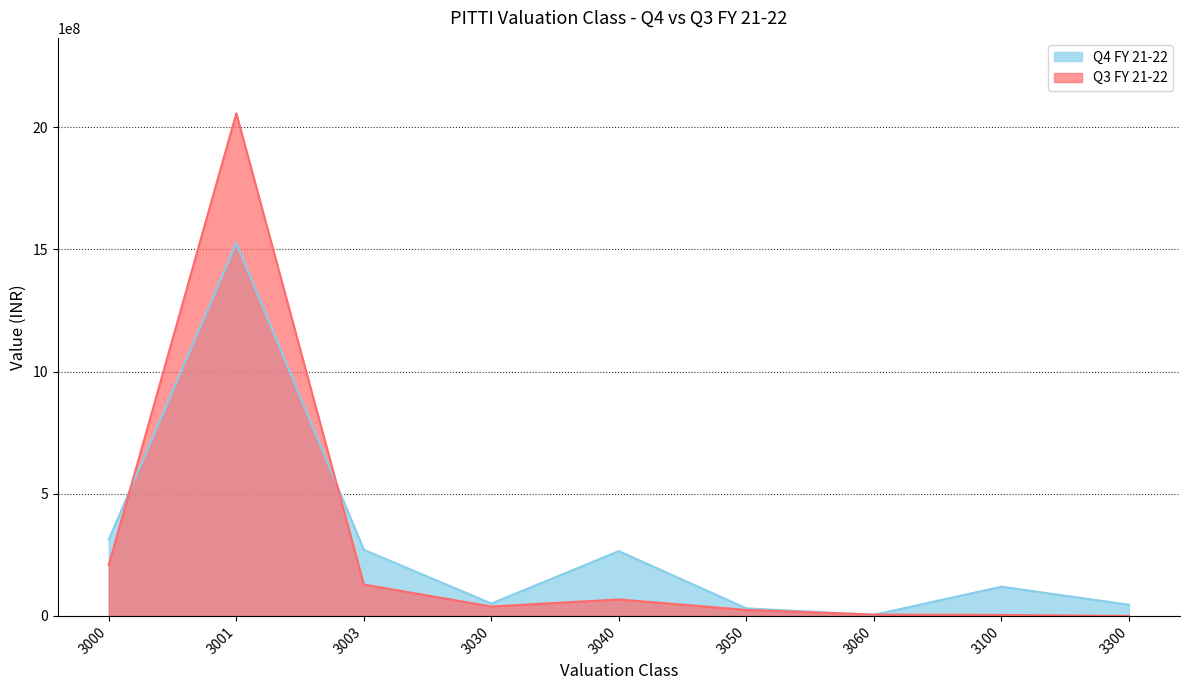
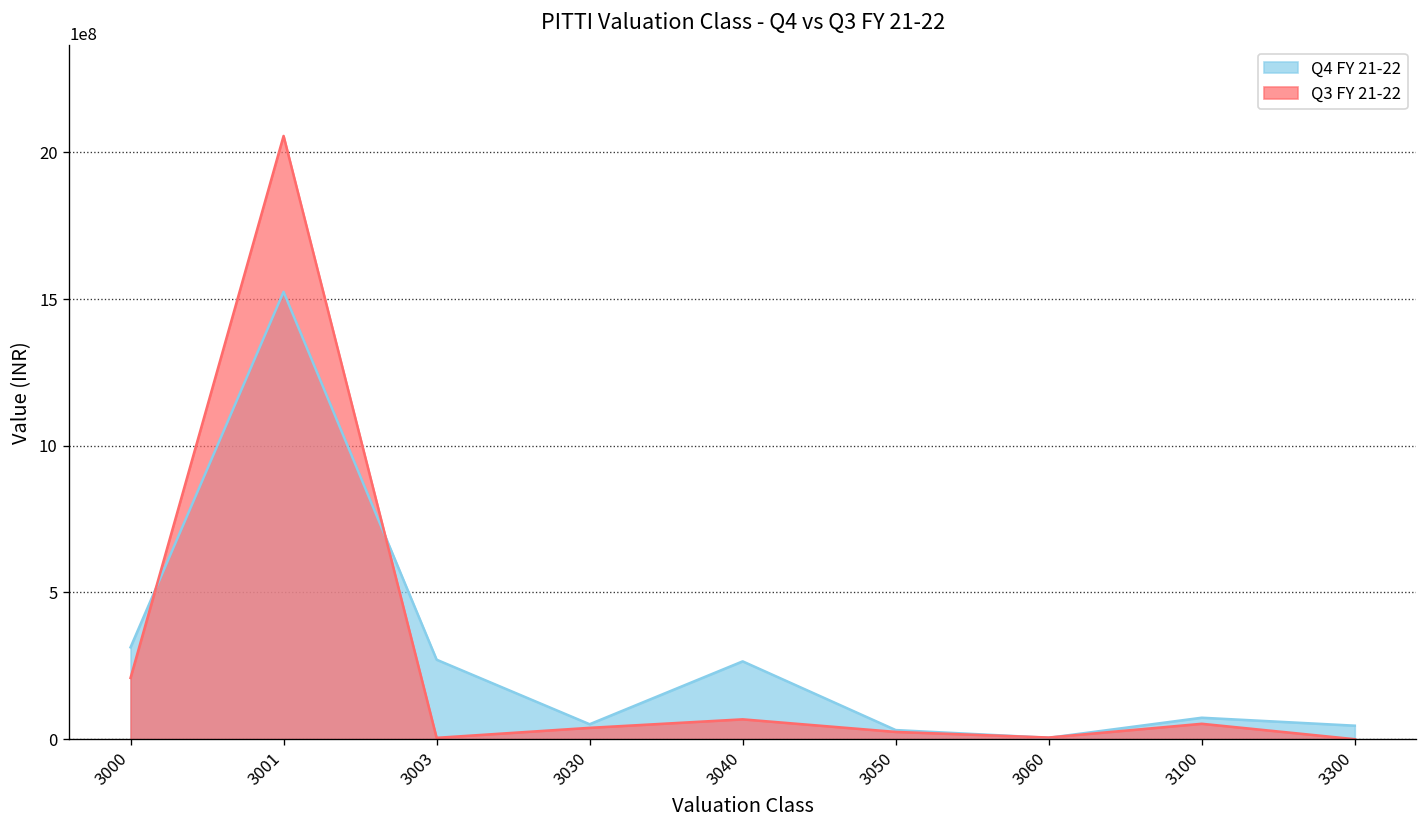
Q3 FY 21-22, 3003: 130000000 -> 0
Q4 FY 21-22, 3100: 120000000 -> 70000000
Q3 FY 21-22, 3100: 0 -> 50000000
